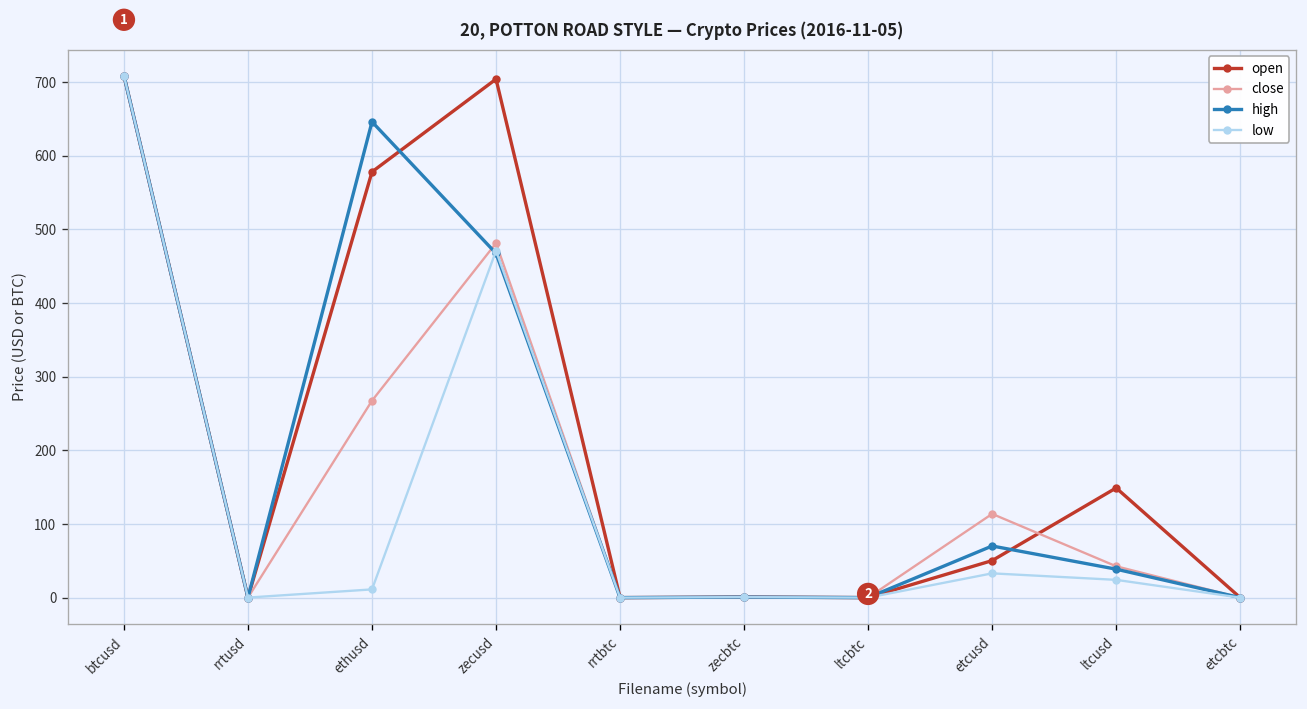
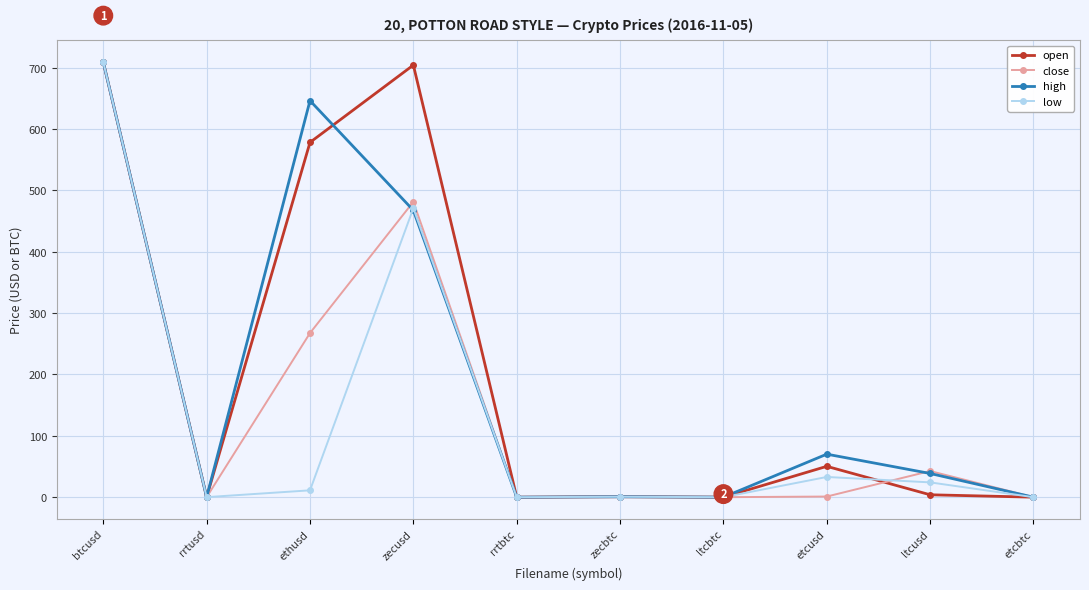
close, etcusd: 110 -> 0
open, ltcusd: 150 -> 0
